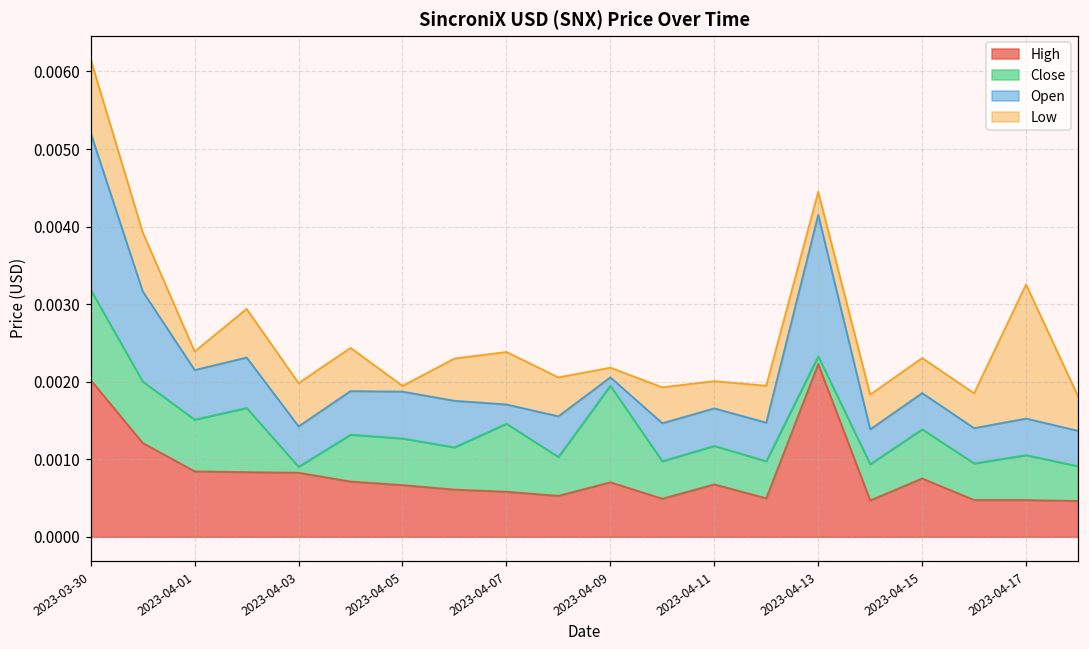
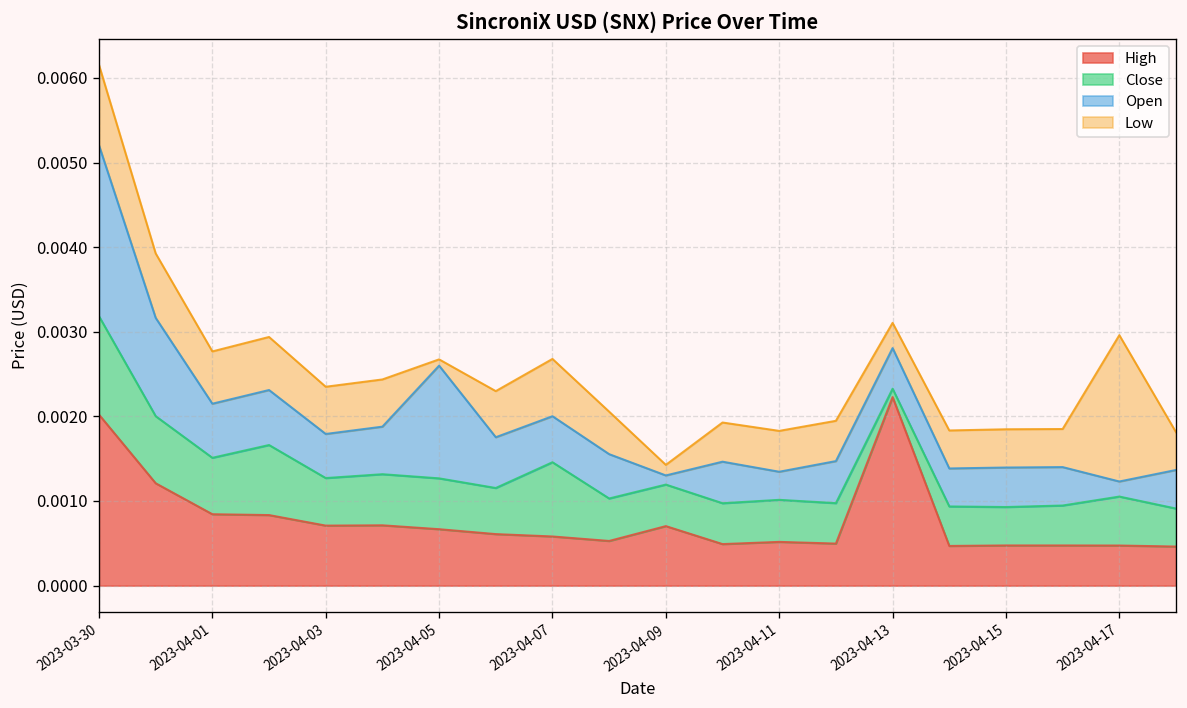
Low, 2023-04-01: 0.0002 -> 0.0006
High, 2023-04-03: 0.0008 -> 0.0007
Close, 2023-04-03: 0.0001 -> 0.0006
Open, 2023-04-05: 0.0006 -> 0.0013
Open, 2023-04-07: 0.0002 -> 0.0005
Close, 2023-04-09: 0.0012 -> 0.0005
High, 2023-04-11: 0.0007 -> 0.0005
Open, 2023-04-11: 0.0005 -> 0.0003
Low, 2023-04-11: 0.0004 -> 0.0005
Open, 2023-04-13: 0.0018 -> 0.0005
High, 2023-04-15: 0.0008 -> 0.0005
Close, 2023-04-15: 0.0006 -> 0.0005
Open, 2023-04-17: 0.0005 -> 0.0002
